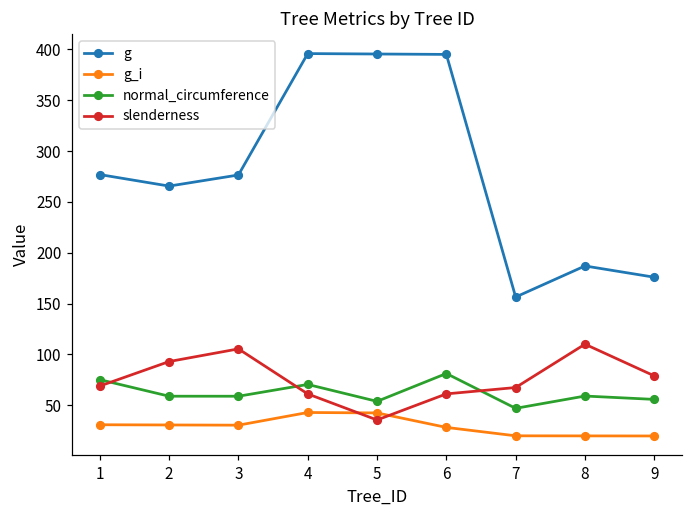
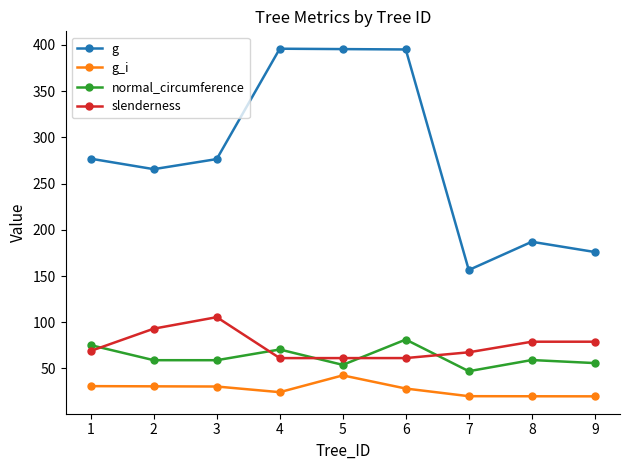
g_i, 4: 40 -> 20
slenderness, 5: 40 -> 60
slenderness, 8: 110 -> 80
